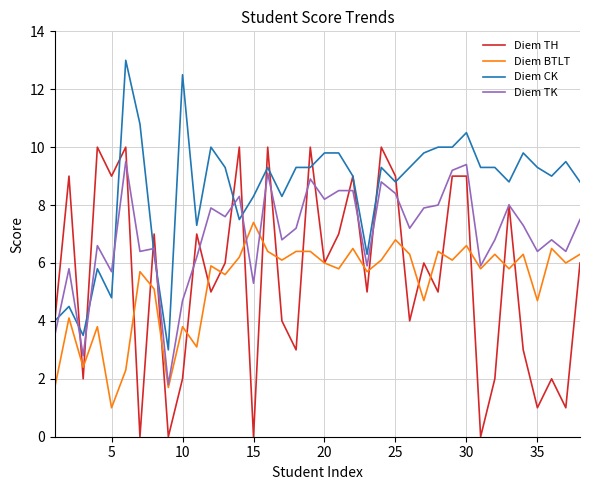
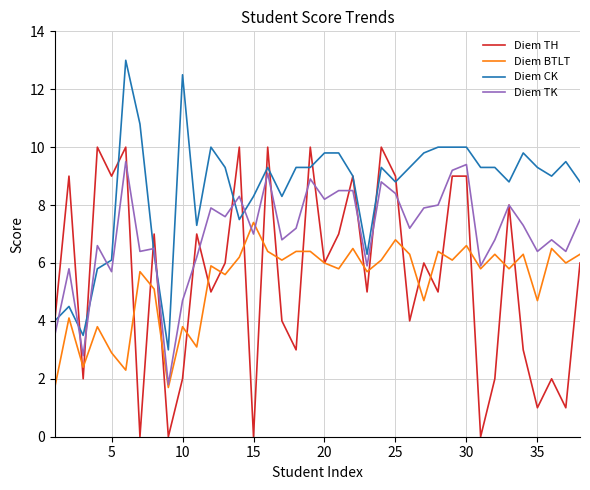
Diem BTLT, 5: 1.0 -> 2.9
Diem CK, 5: 4.8 -> 6.1
Diem TK, 15: 5.3 -> 7.0
Diem CK, 30: 10.5 -> 10.0
